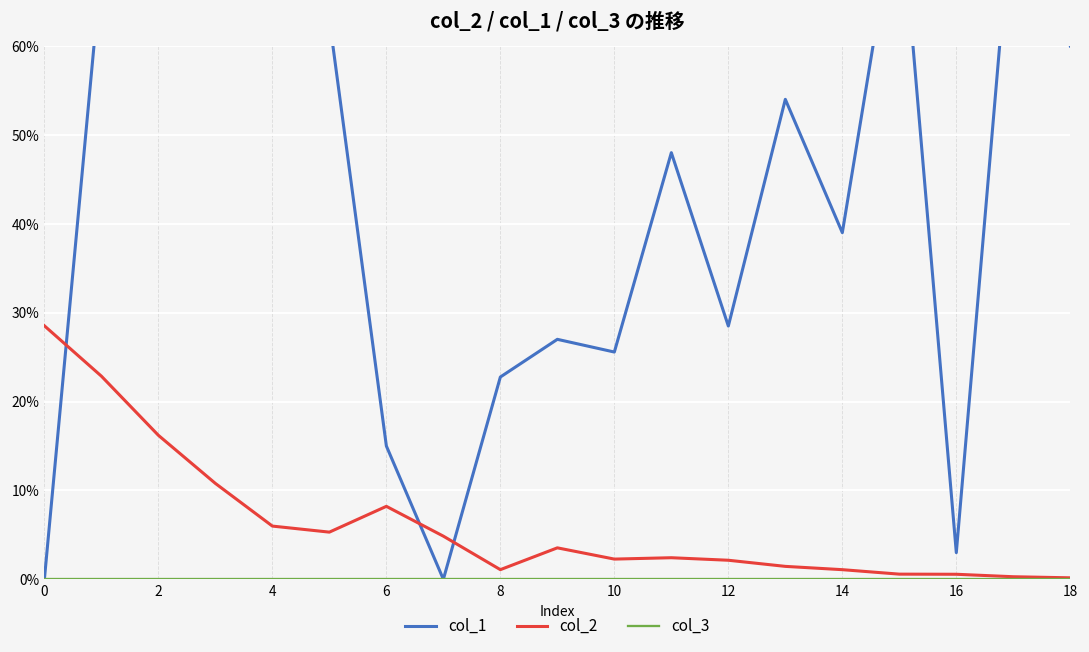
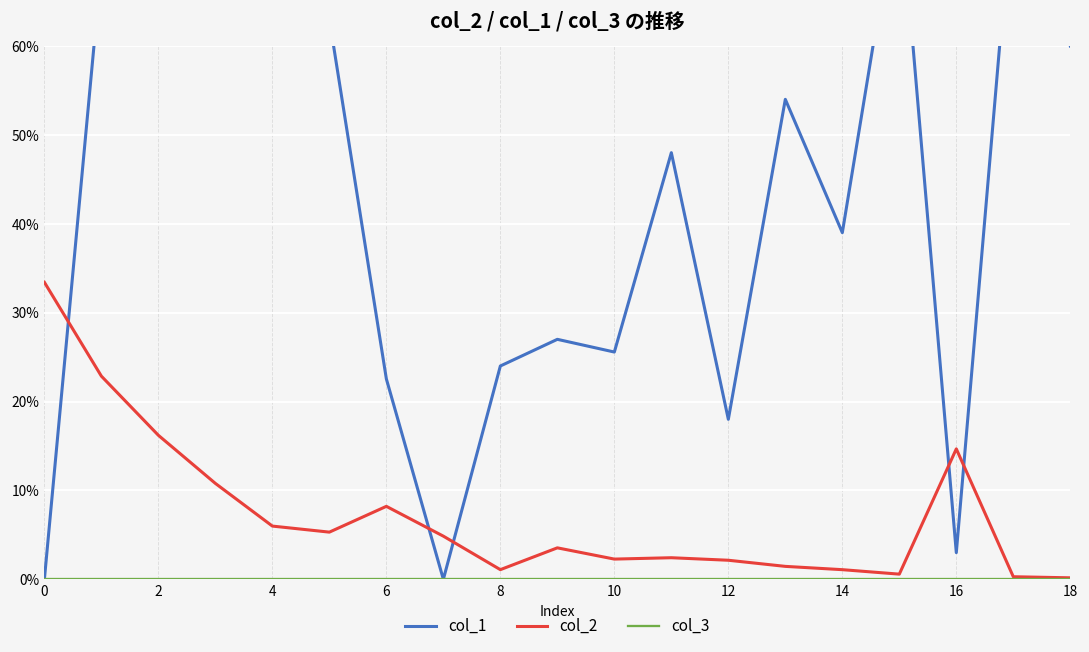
col_2, 0: 29% -> 33%
col_1, 6: 15% -> 23%
col_1, 8: 23% -> 24%
col_1, 12: 28% -> 18%
col_2, 16: 1% -> 15%
